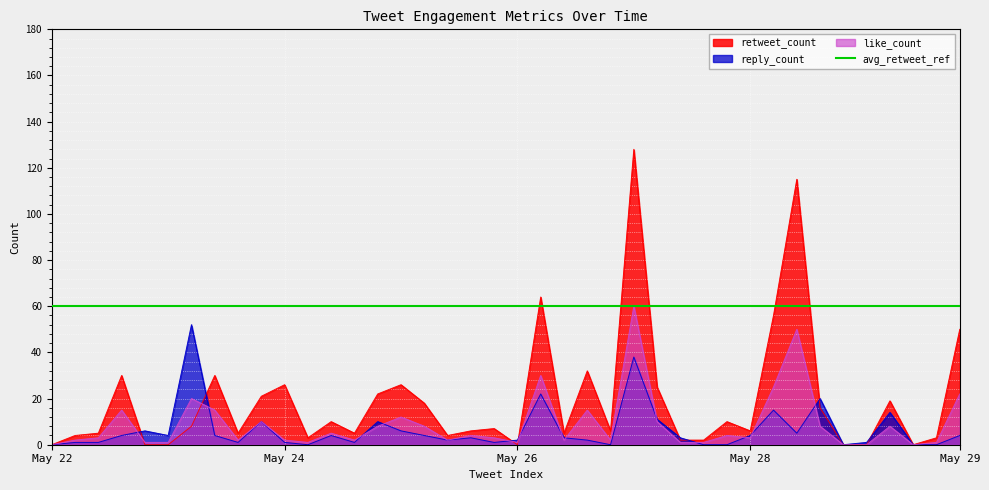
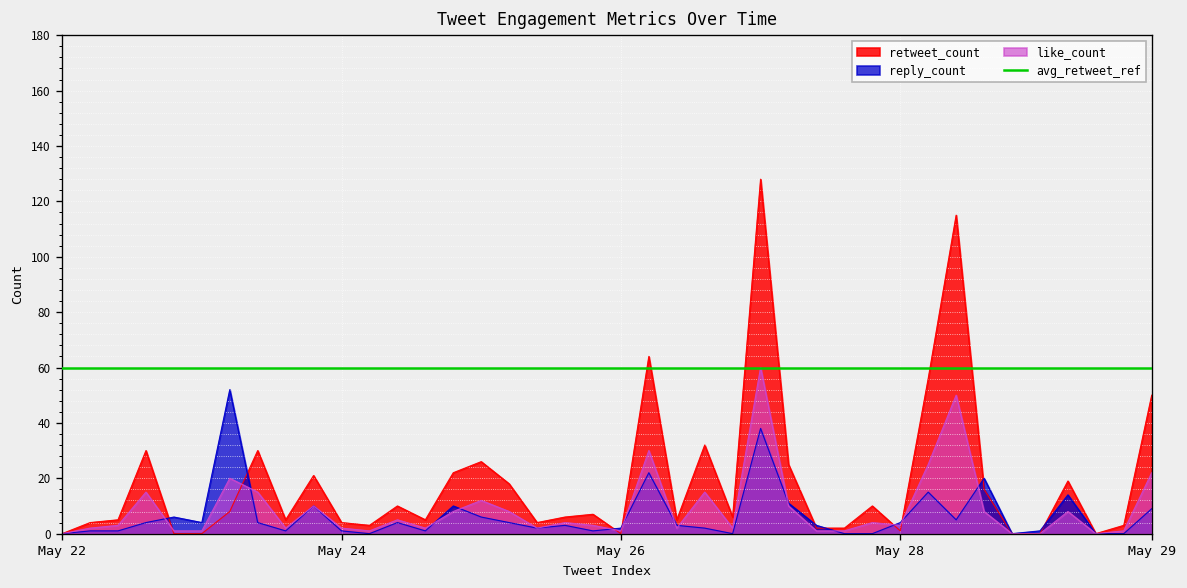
retweet_count, May 24: 26 -> 4
retweet_count, May 28: 6 -> 1
reply_count, May 29: 4 -> 9
